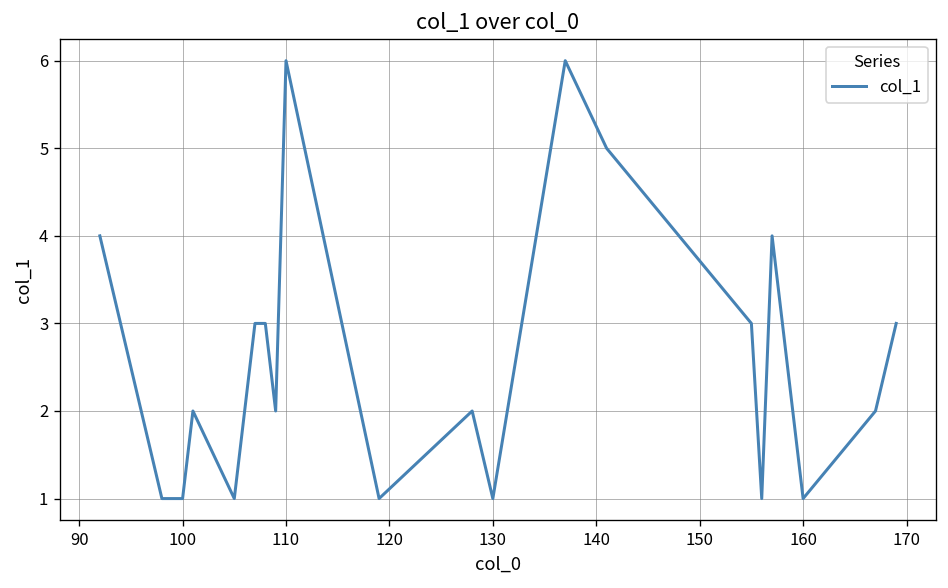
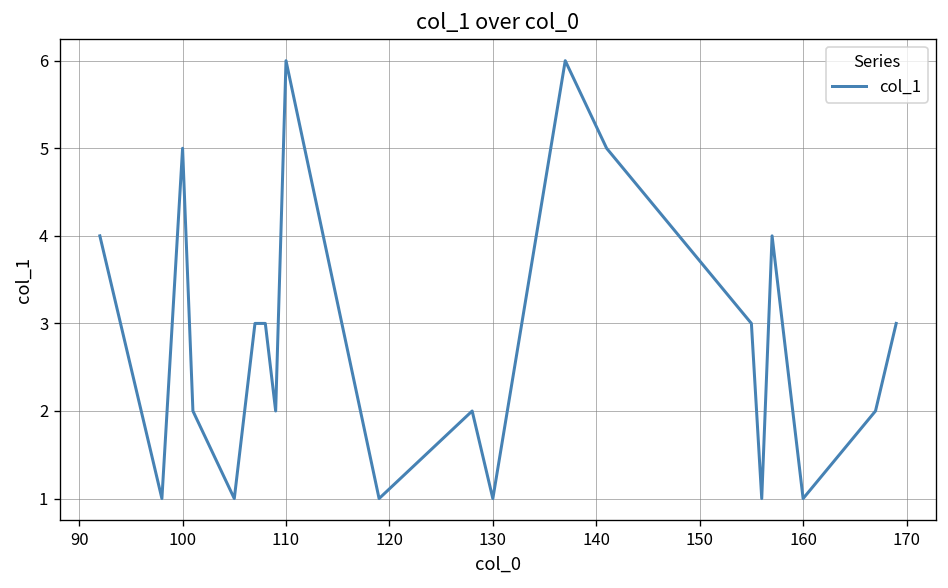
100: 1 -> 5
